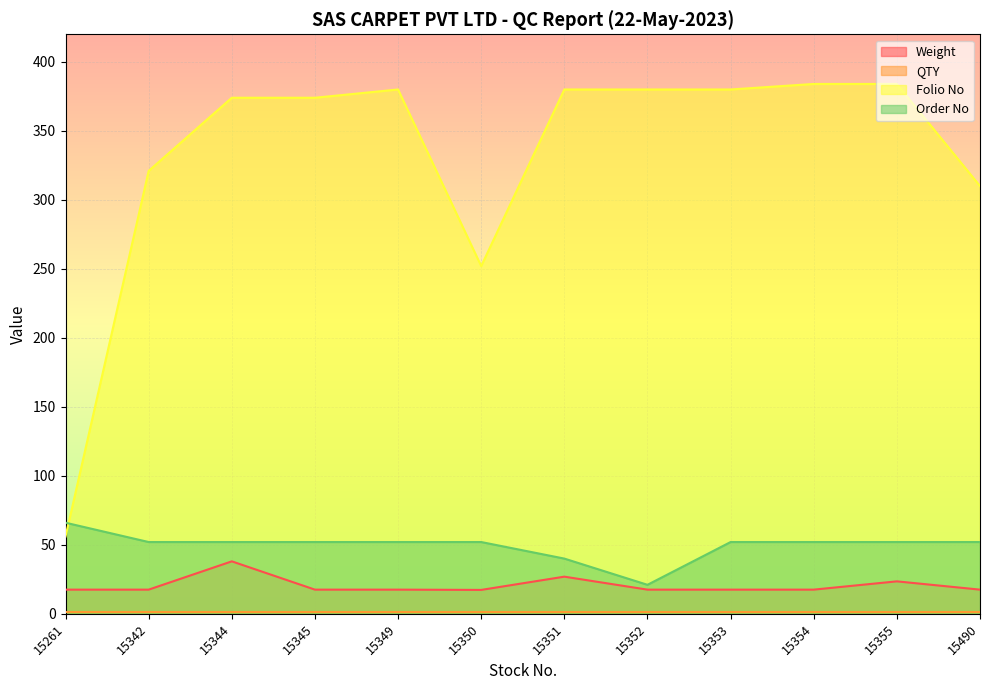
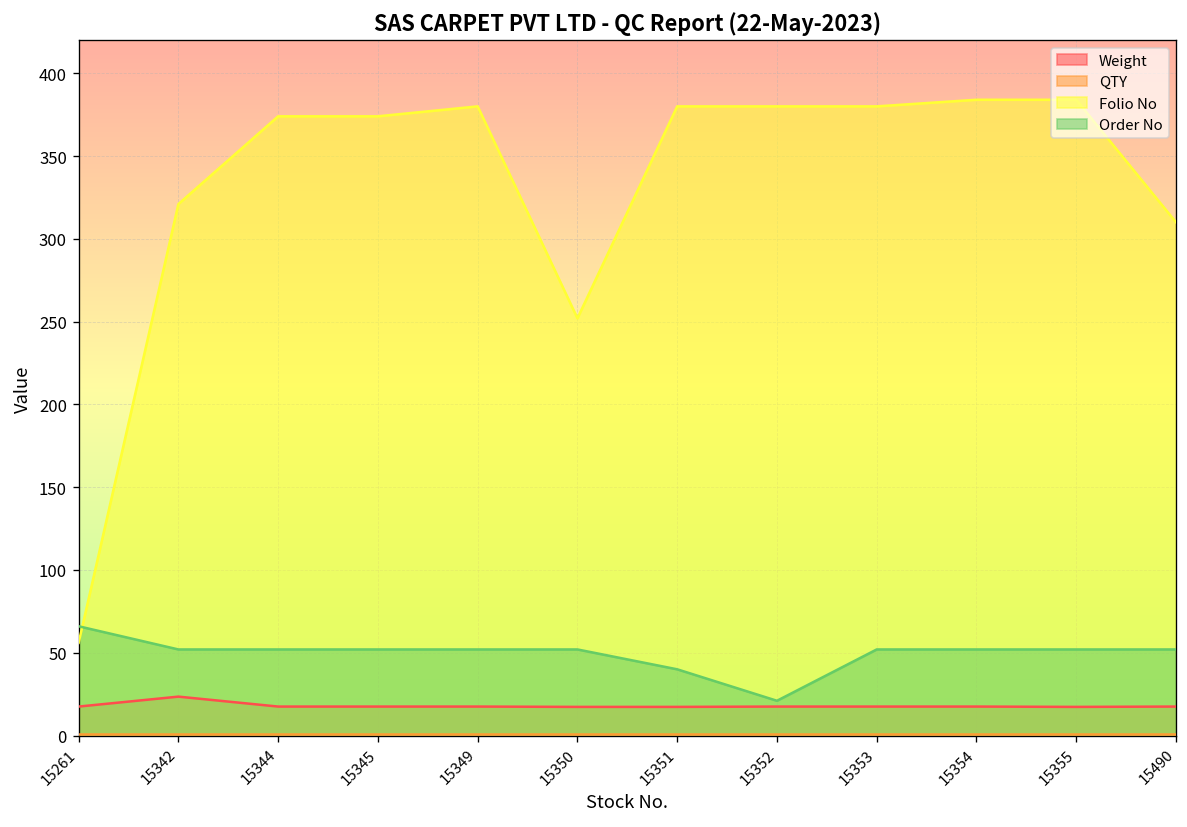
Weight, 15342: 18 -> 24
Weight, 15344: 38 -> 18
Weight, 15351: 27 -> 17
Weight, 15355: 24 -> 17
